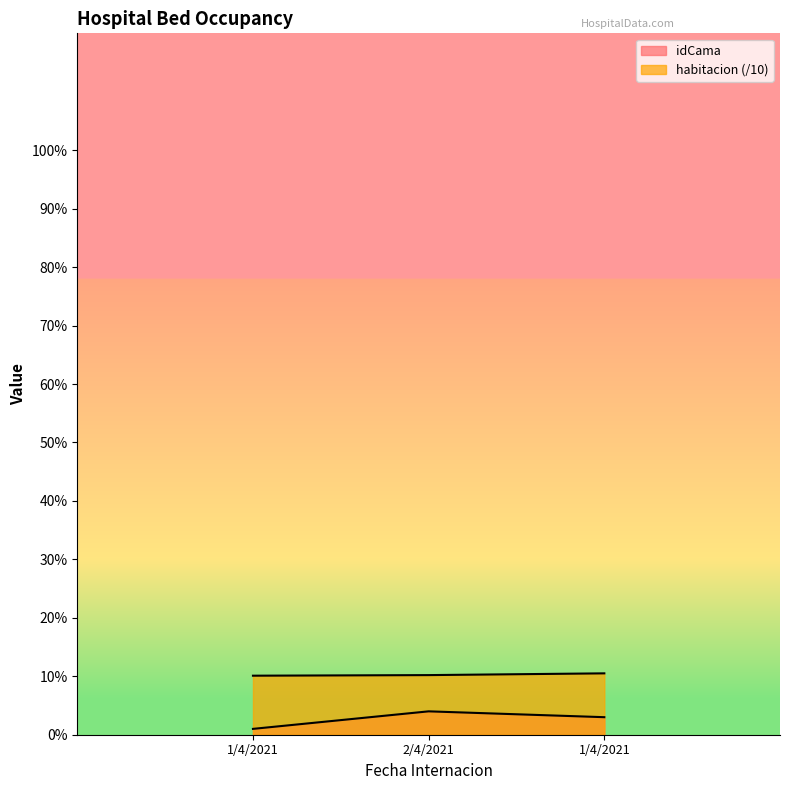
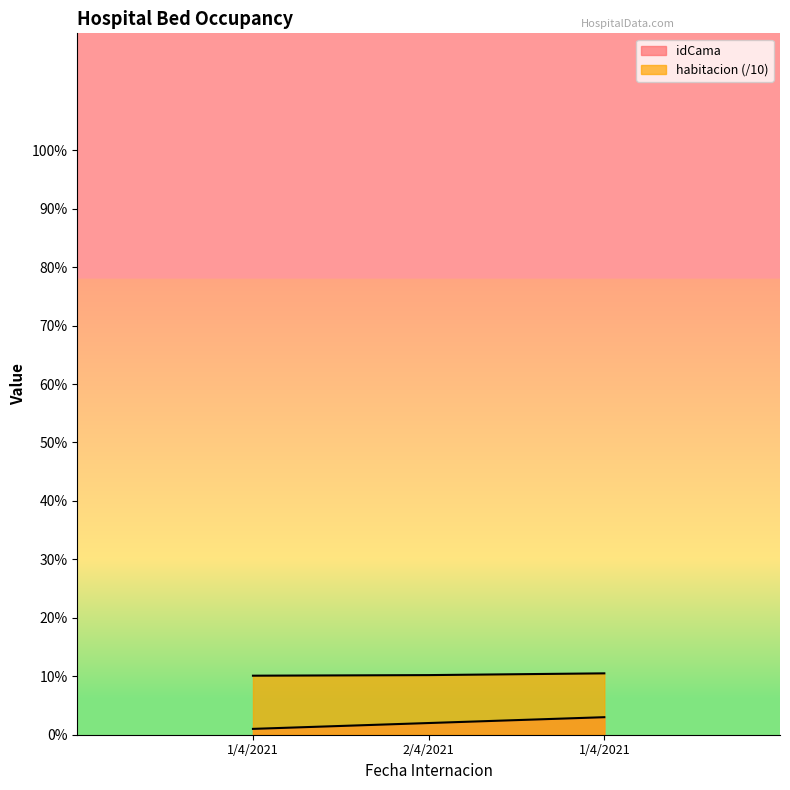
idCama, 2/4/2021: 4% -> 2%
